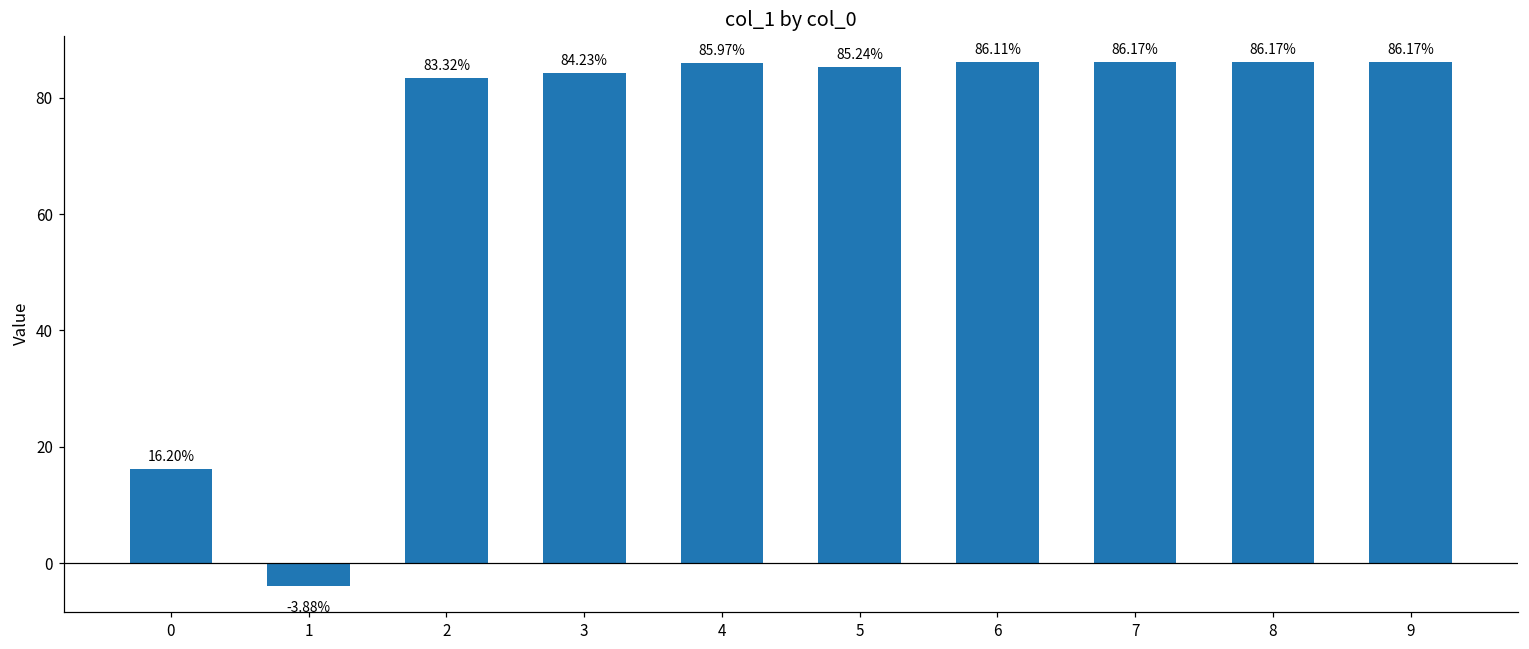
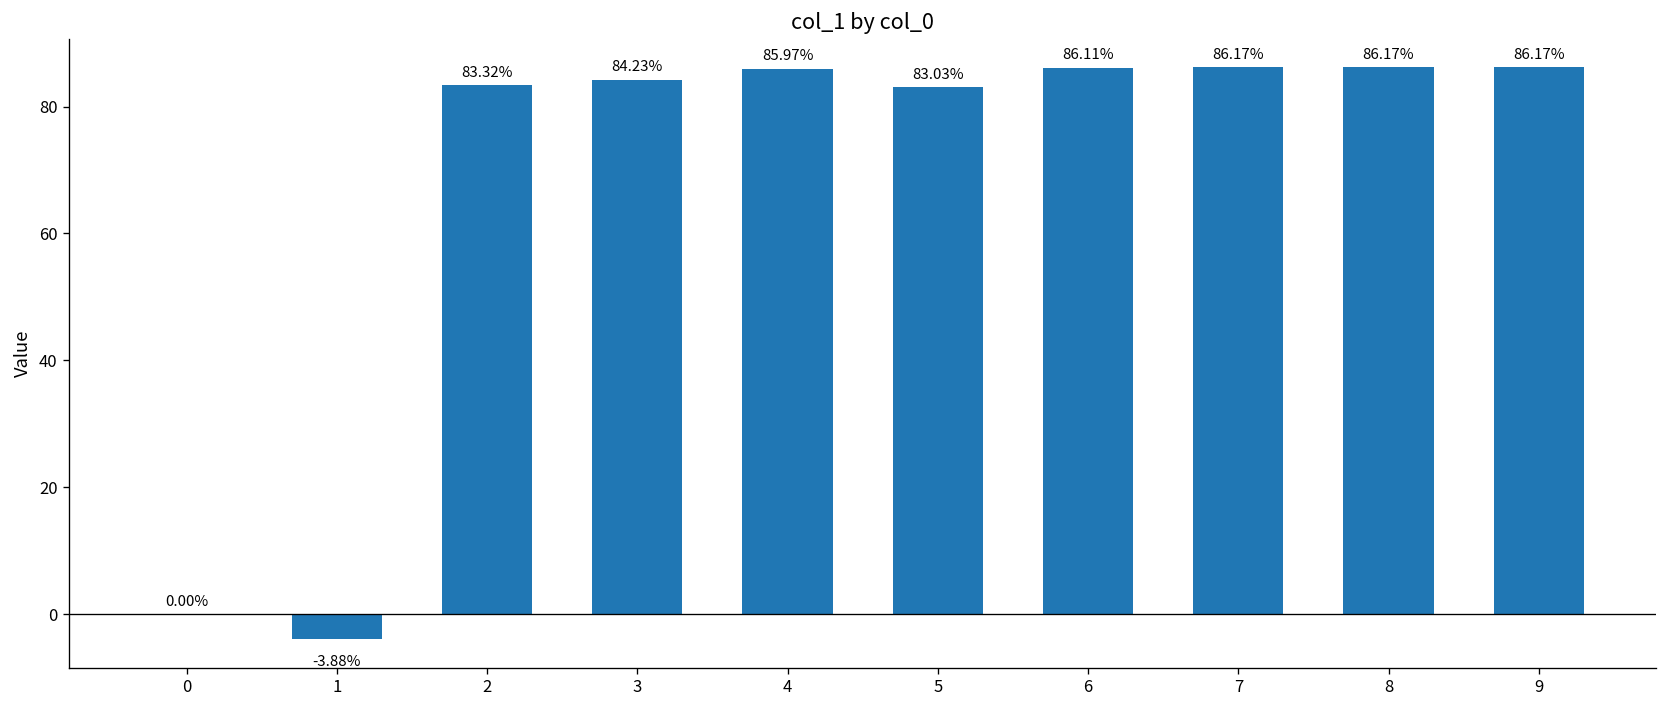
0: 16.20% -> 0.00%
5: 85.24% -> 83.03%
